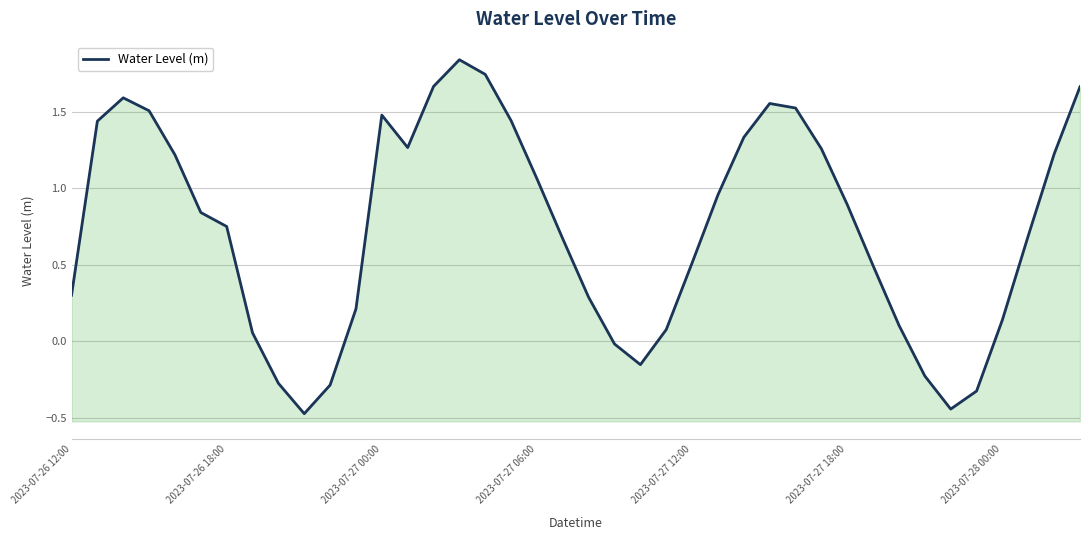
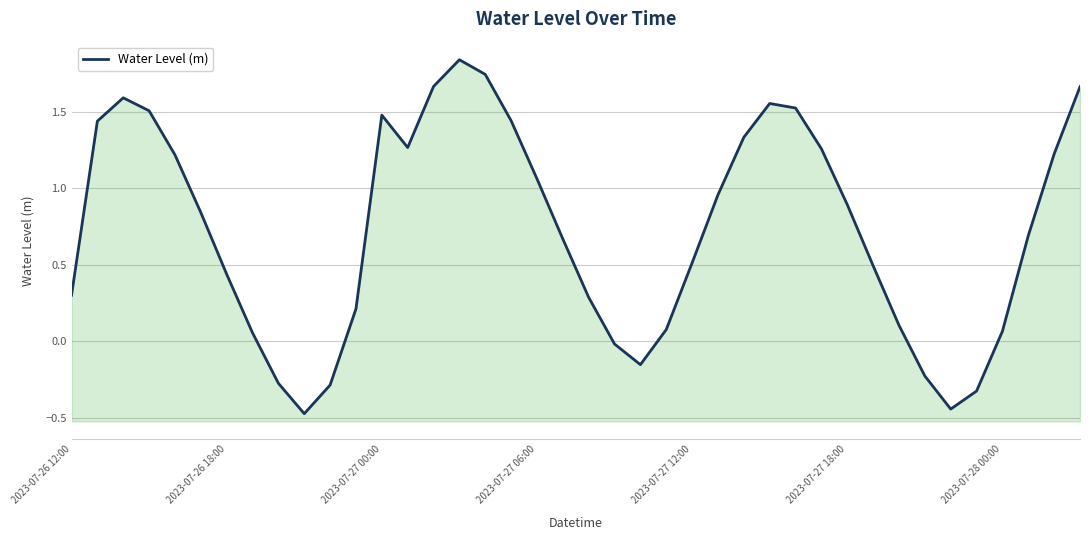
2023-07-26 18:00: 0.75 -> 0.44
2023-07-28 00:00: 0.14 -> 0.07
